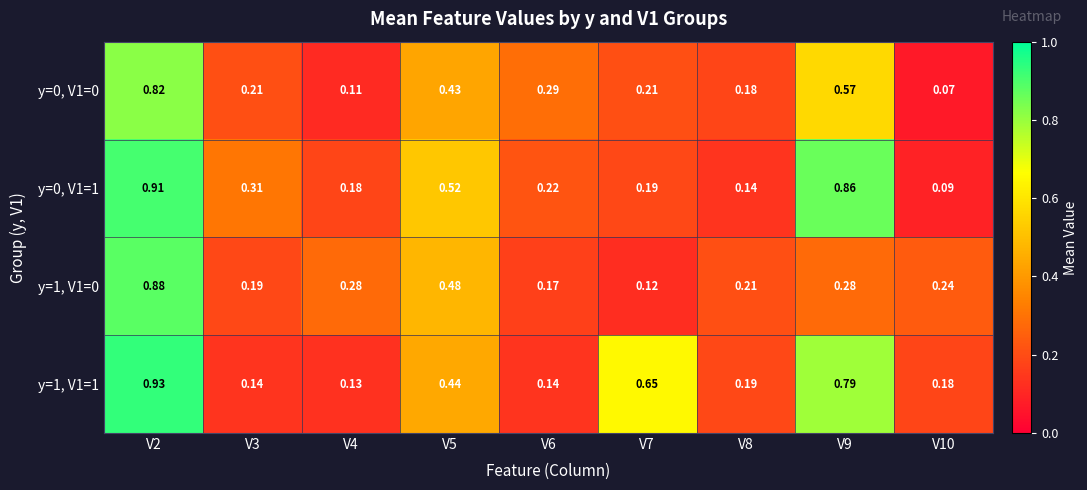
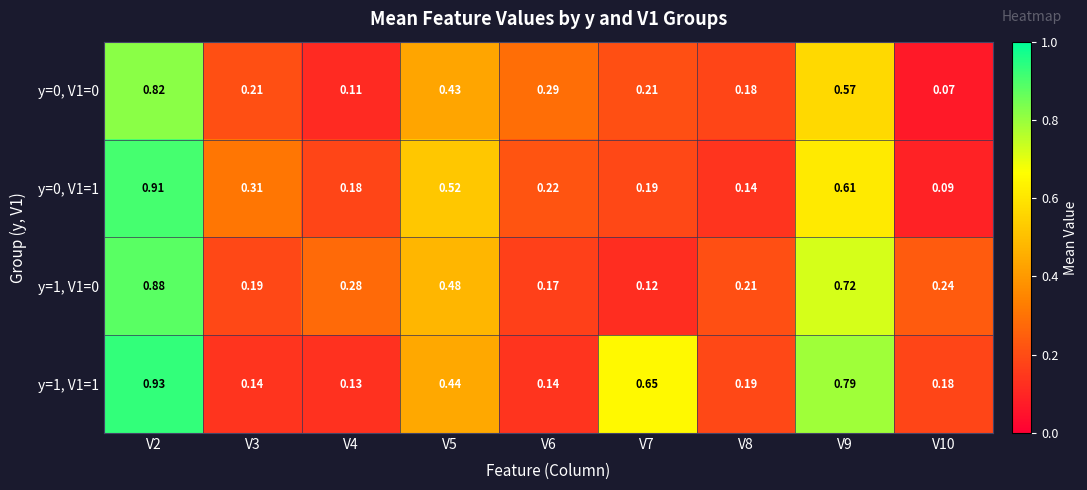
y=0, V1=1, V9: 0.86 -> 0.61
y=1, V1=0, V9: 0.28 -> 0.72
